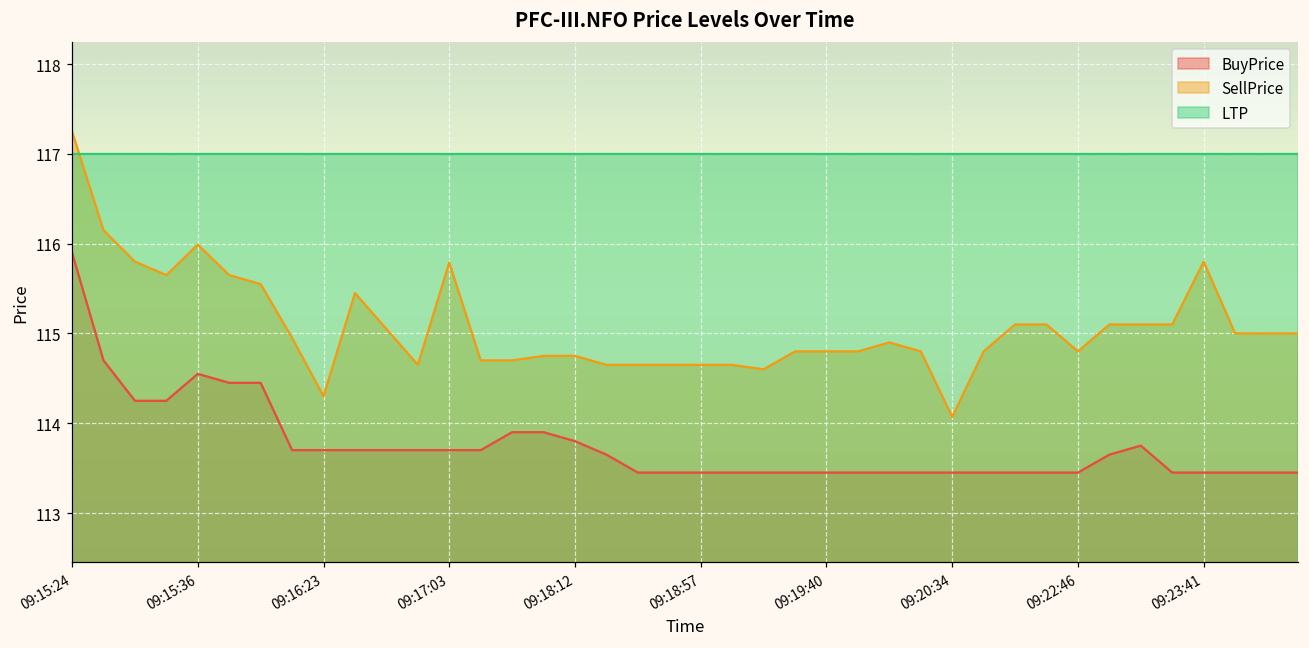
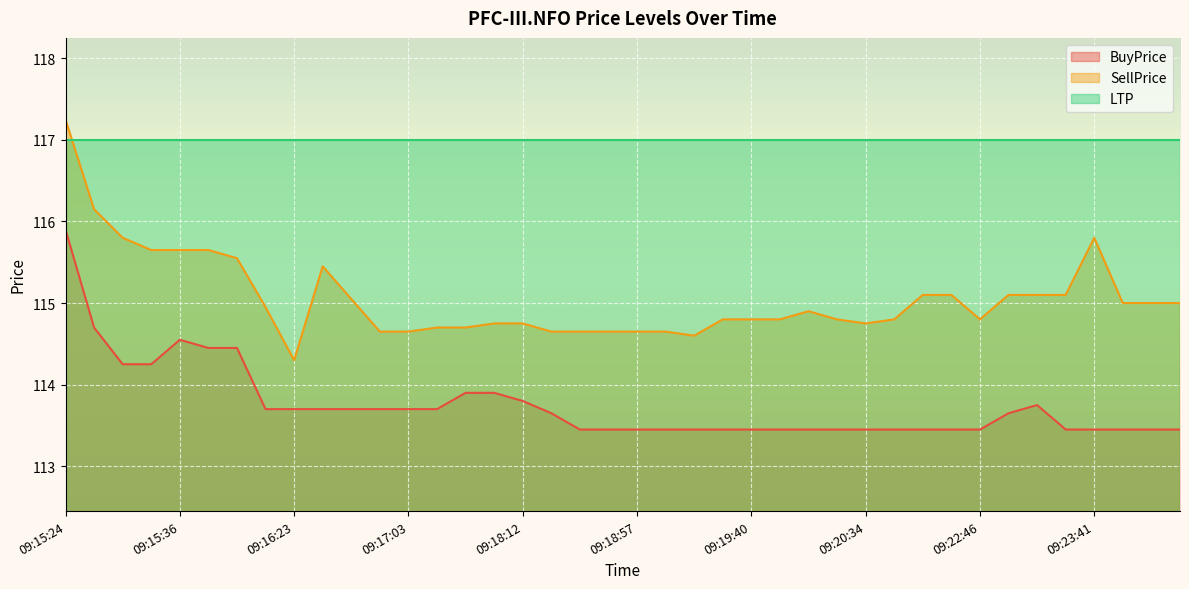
SellPrice, 09:15:36: 116.0 -> 115.7
SellPrice, 09:17:03: 115.8 -> 114.7
SellPrice, 09:20:34: 114.1 -> 114.8
